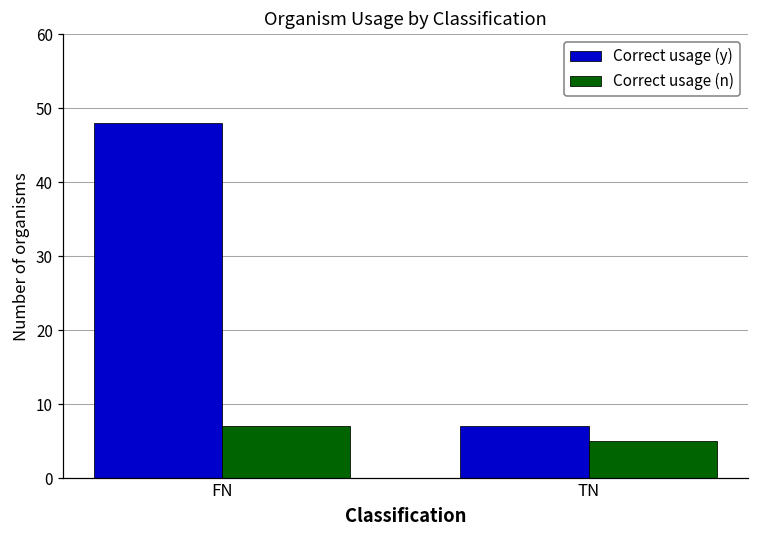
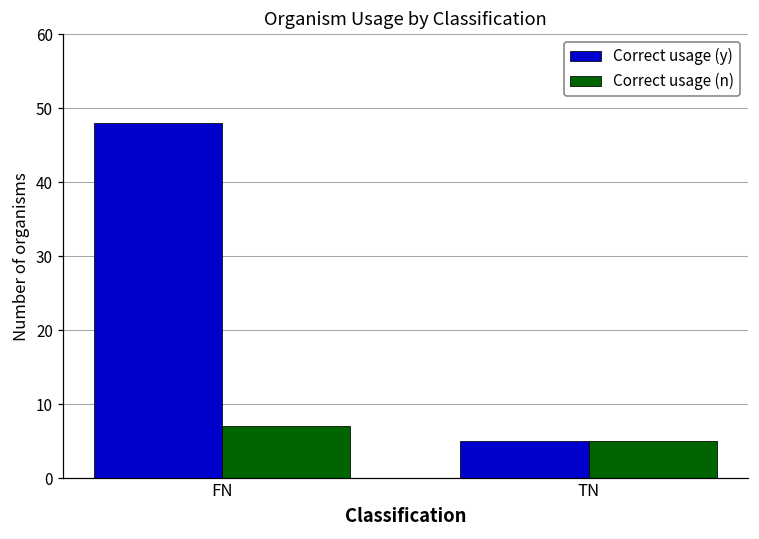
Correct usage (y), TN: 7 -> 5
